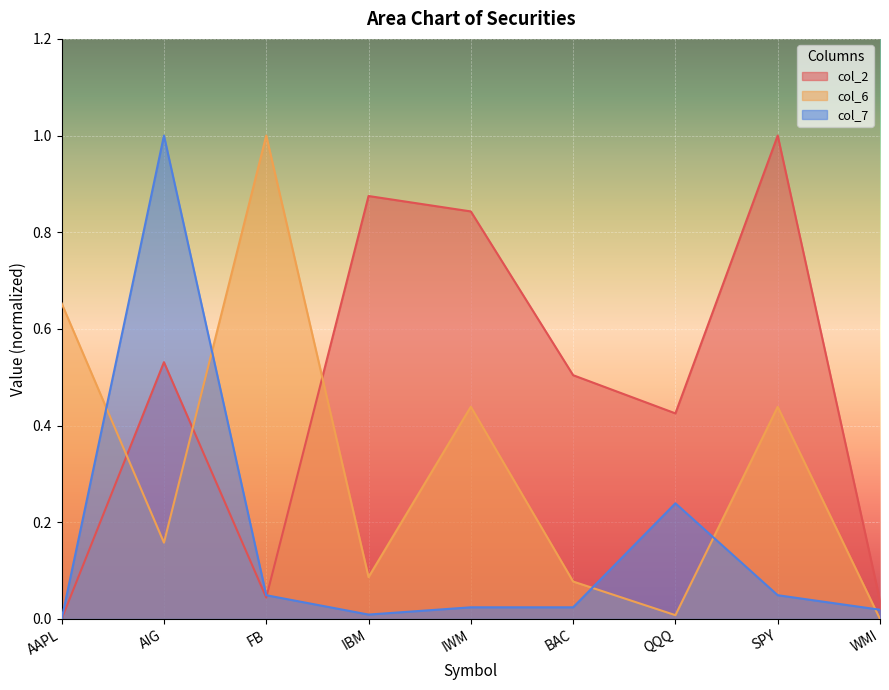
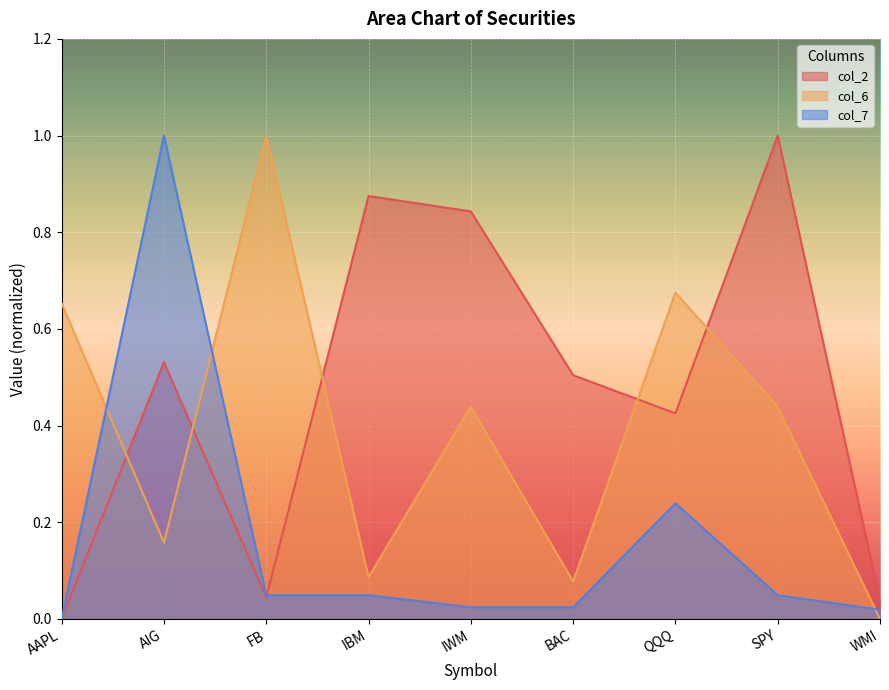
col_7, IBM: 0.01 -> 0.05
col_6, QQQ: 0.01 -> 0.68
